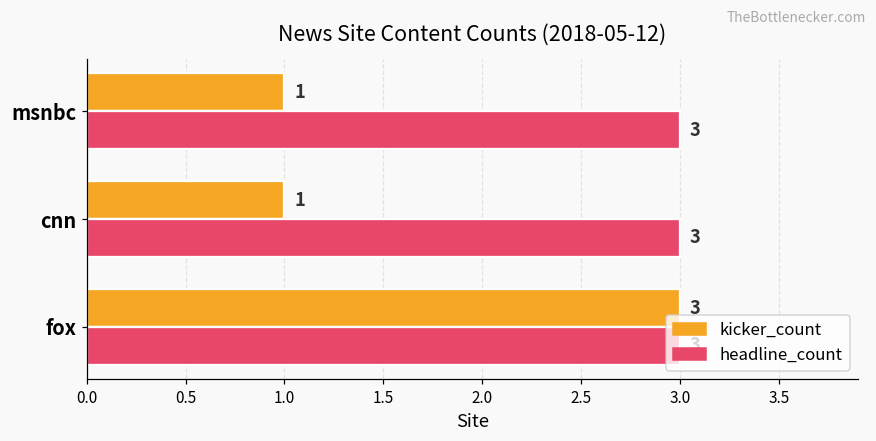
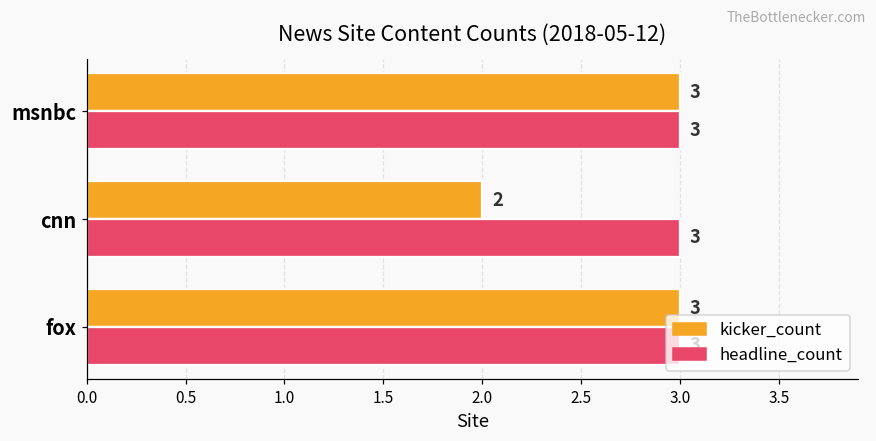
kicker_count, msnbc: 1 -> 3
kicker_count, cnn: 1 -> 2
